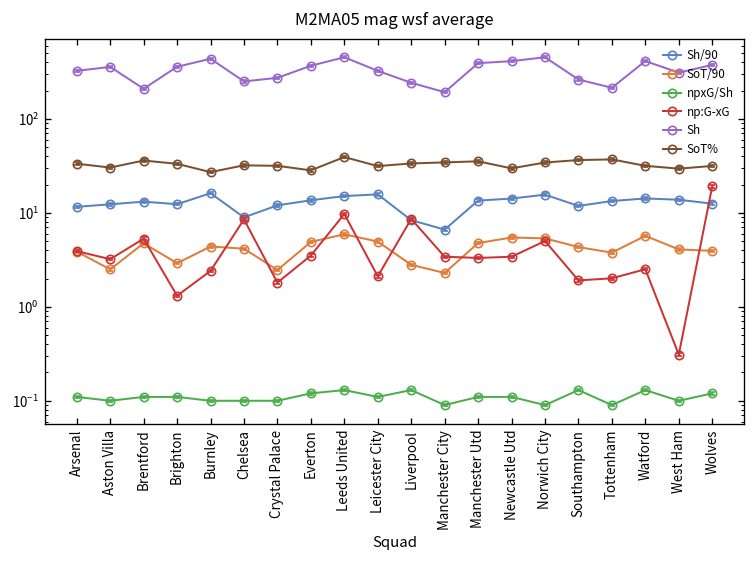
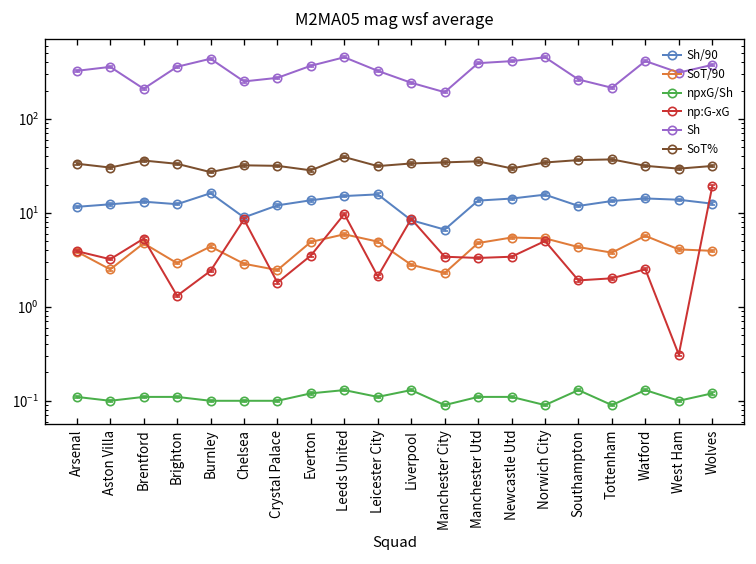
SoT/90, Chelsea: 4 -> 2.9
